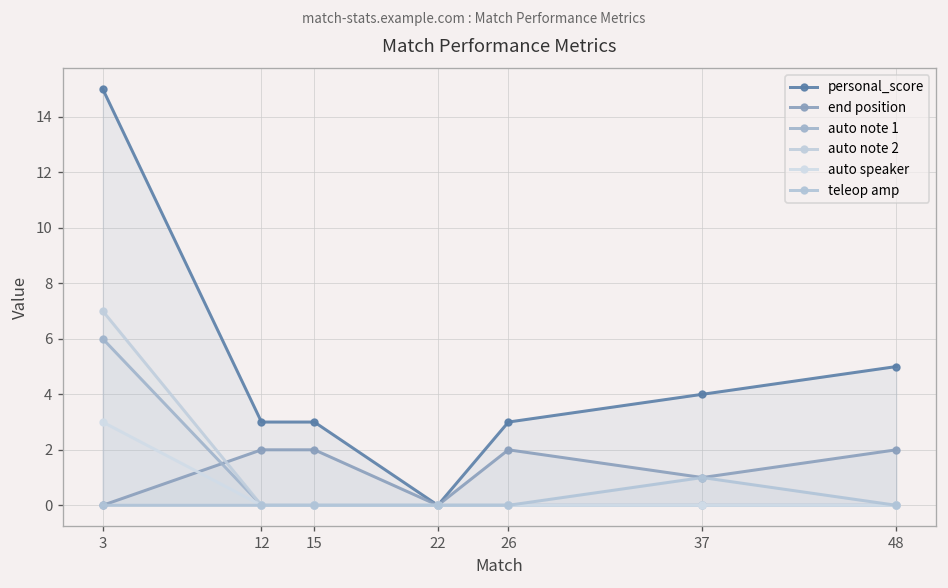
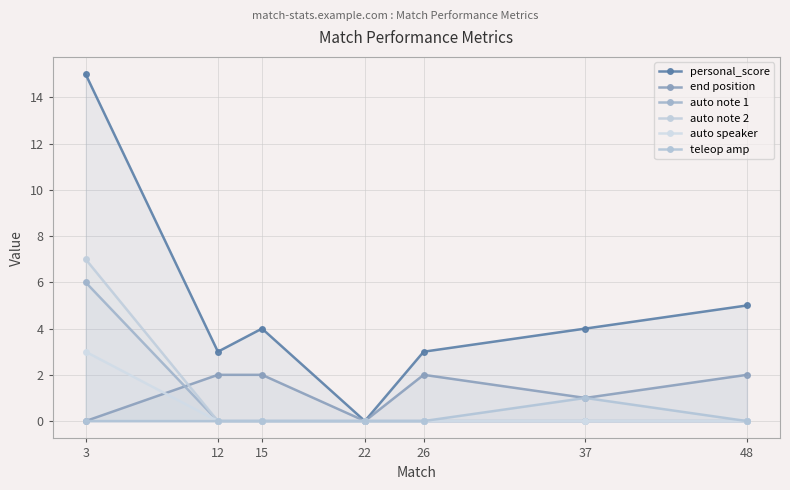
personal_score, 15: 3 -> 4
